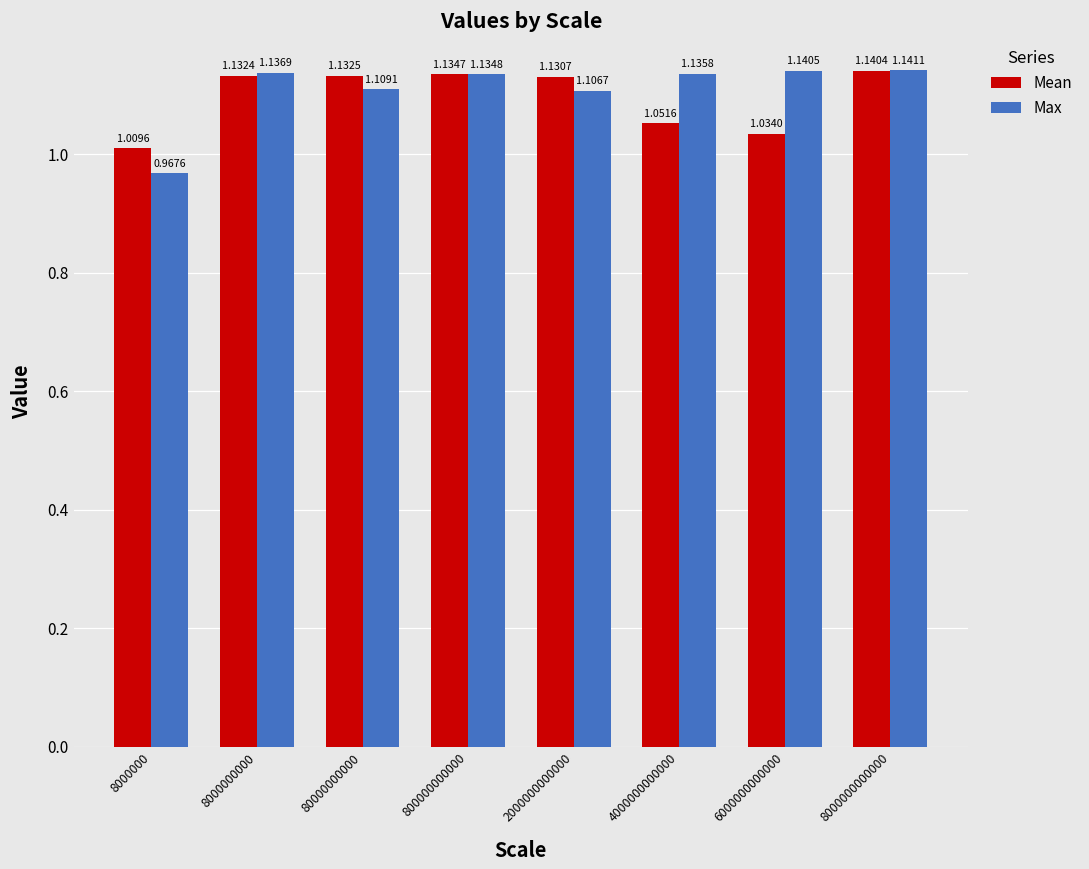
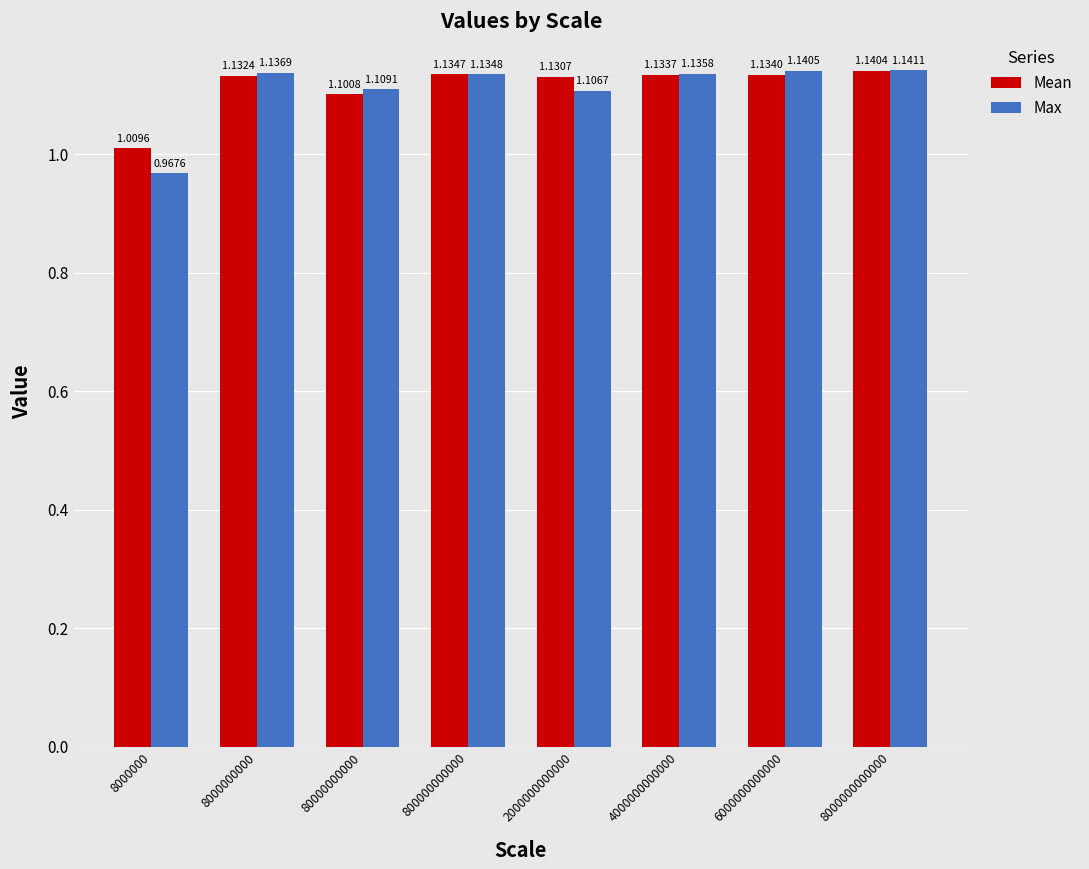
Mean, 80000000000: 1.1325 -> 1.1008
Mean, 4000000000000: 1.0516 -> 1.1337
Mean, 6000000000000: 1.0340 -> 1.1340
